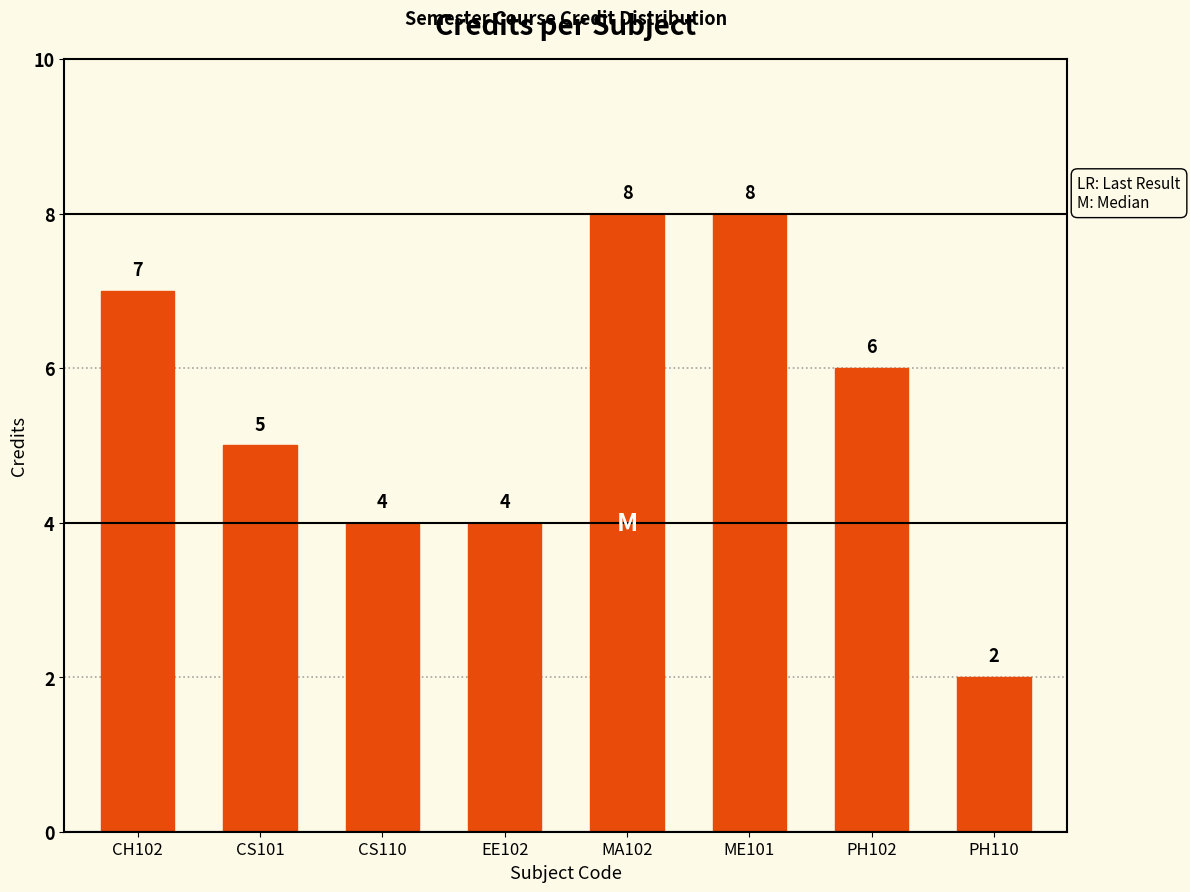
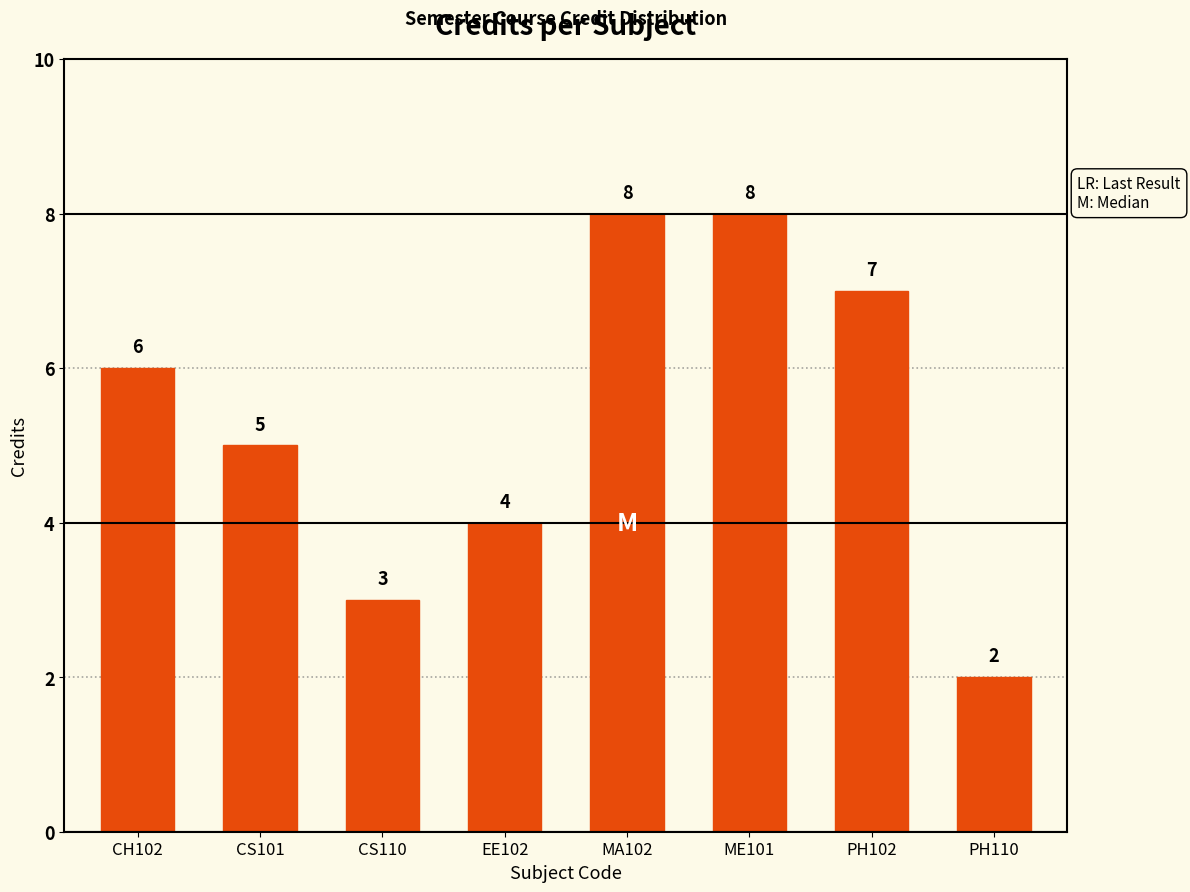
CH102: 7 -> 6
CS110: 4 -> 3
PH102: 6 -> 7
